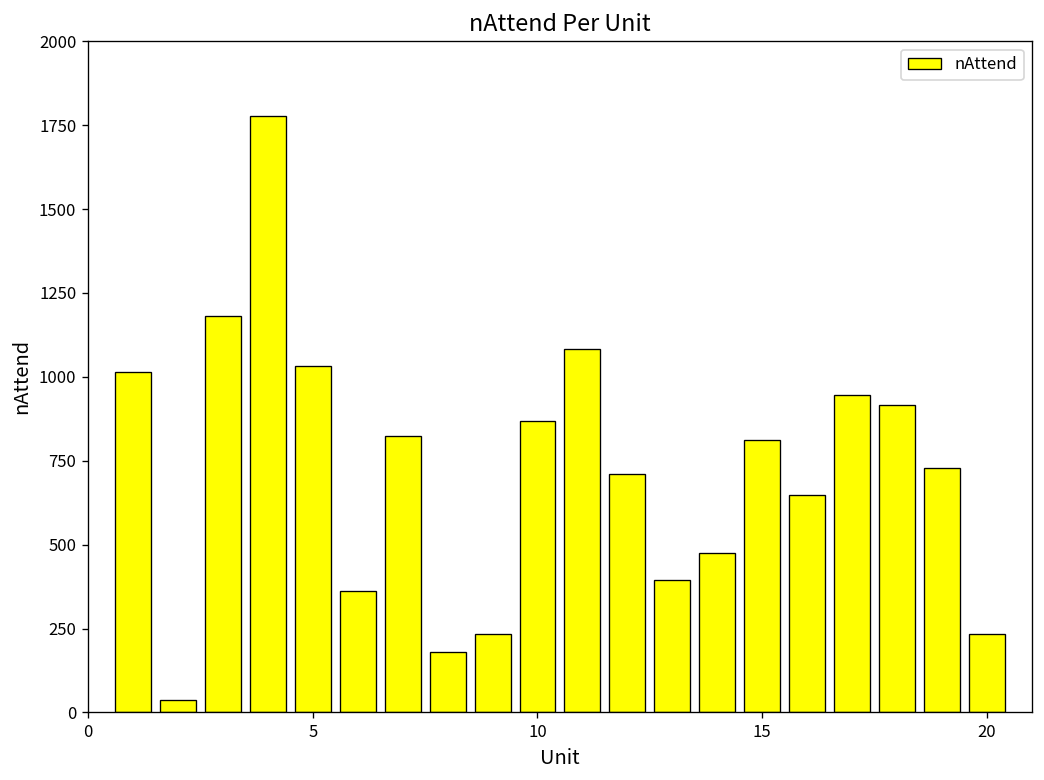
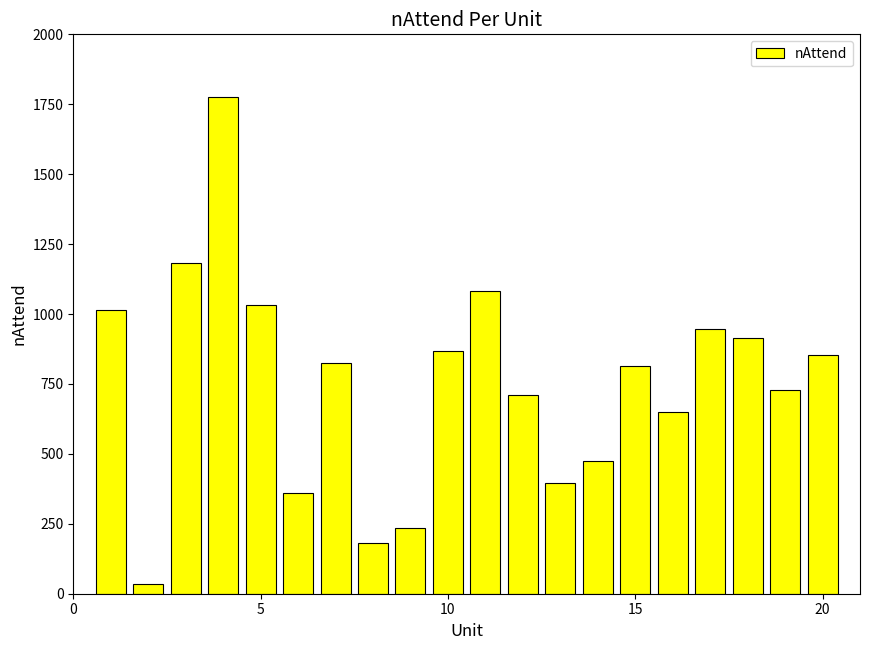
20: 230 -> 850
